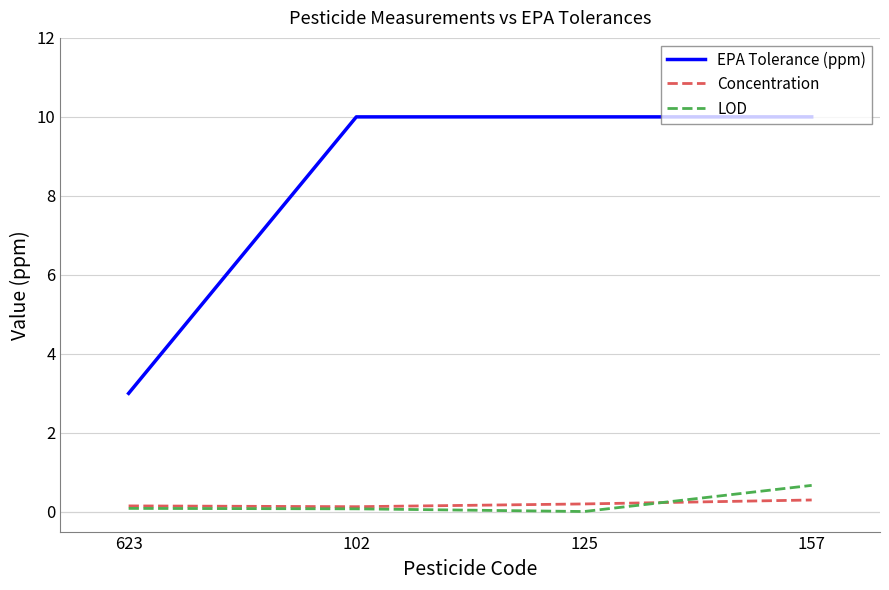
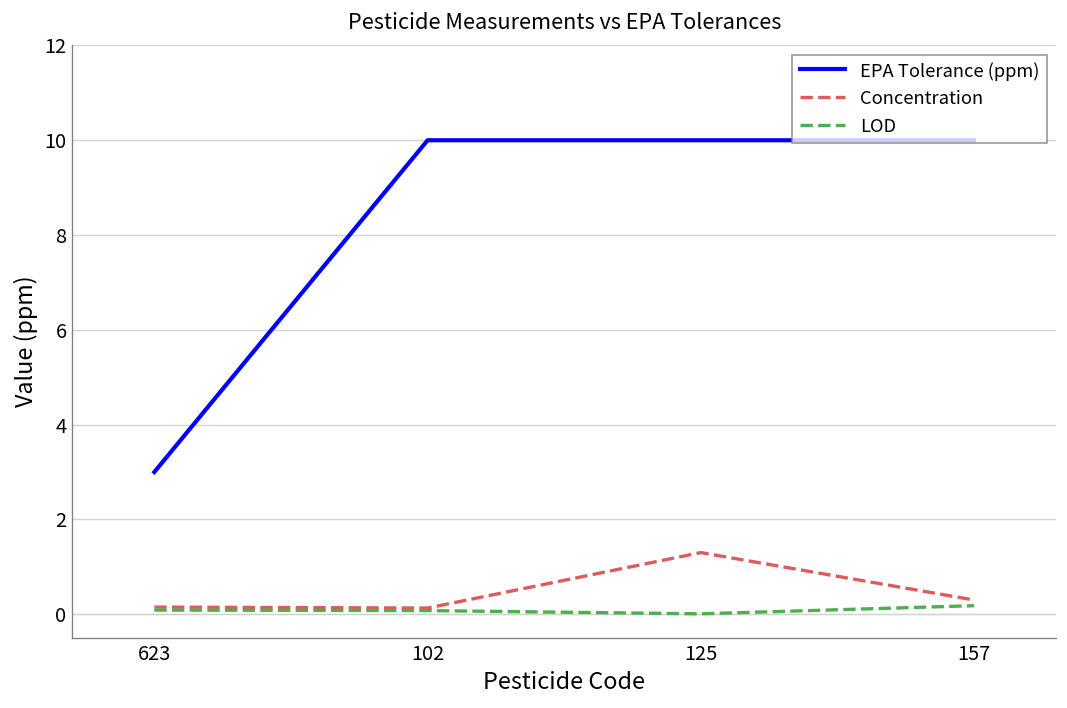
Concentration, 125: 0.2 -> 1.3
LOD, 157: 0.7 -> 0.2
